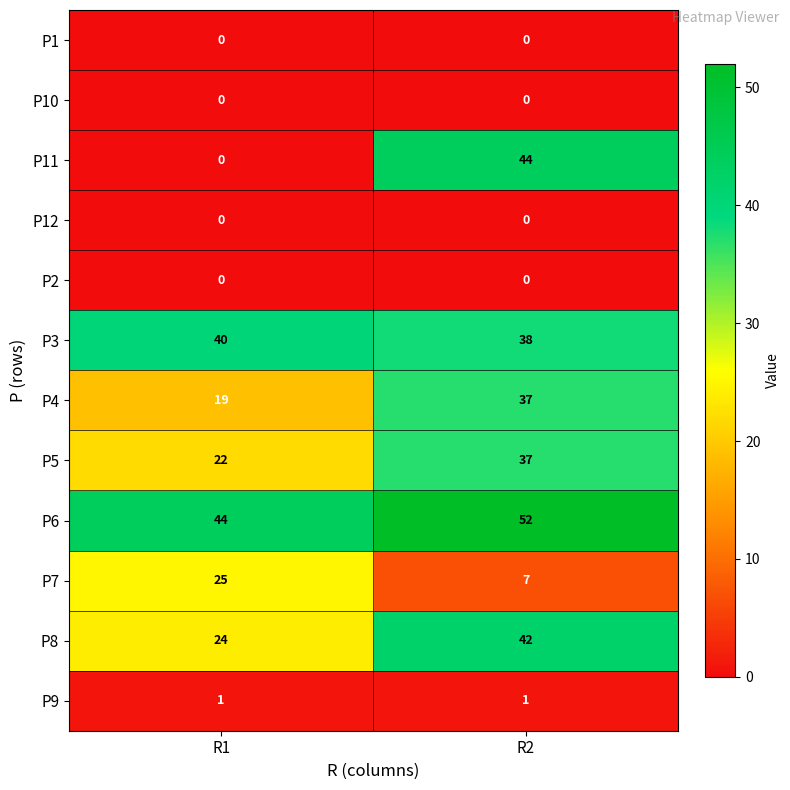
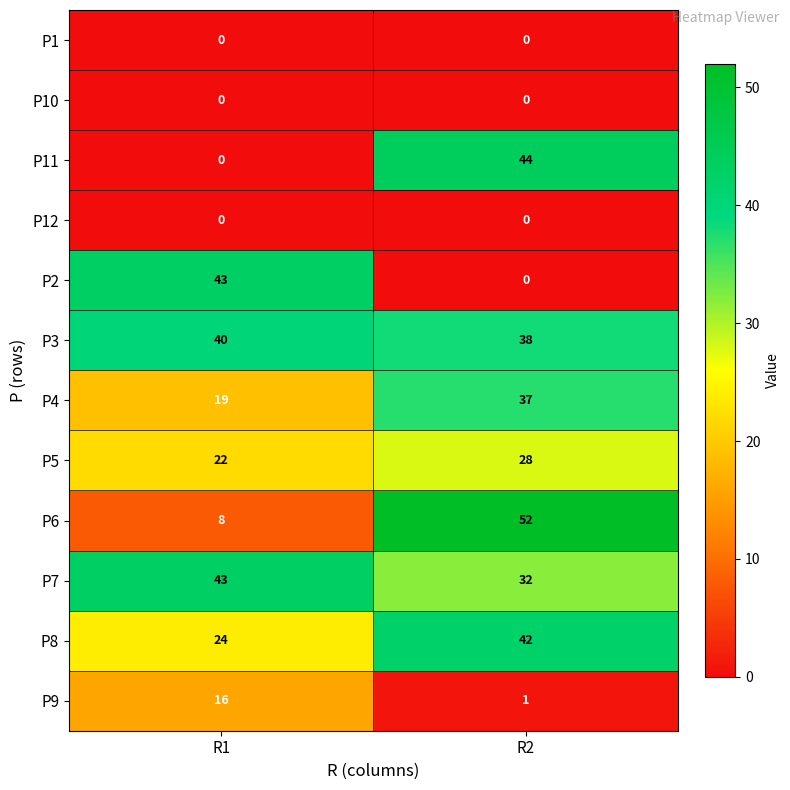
P2, R1: 0 -> 43
P5, R2: 37 -> 28
P6, R1: 44 -> 8
P7, R1: 25 -> 43
P7, R2: 7 -> 32
P9, R1: 1 -> 16
